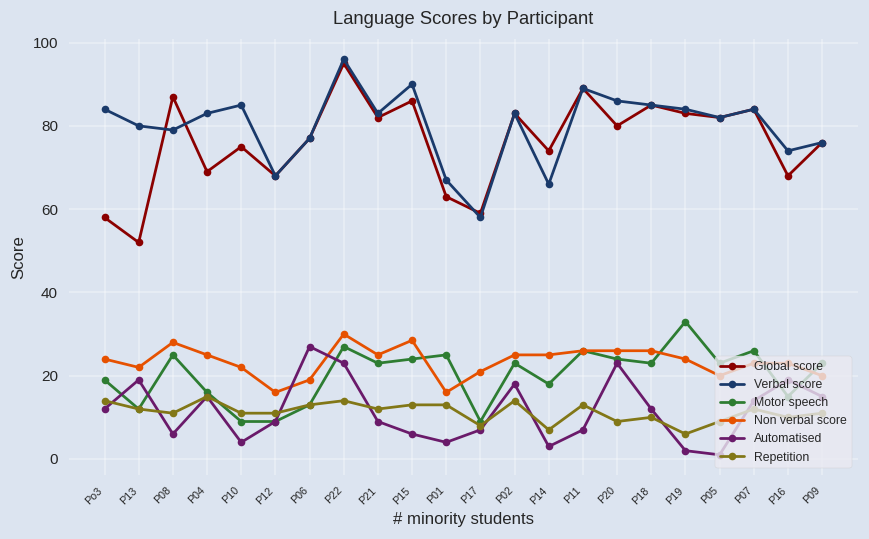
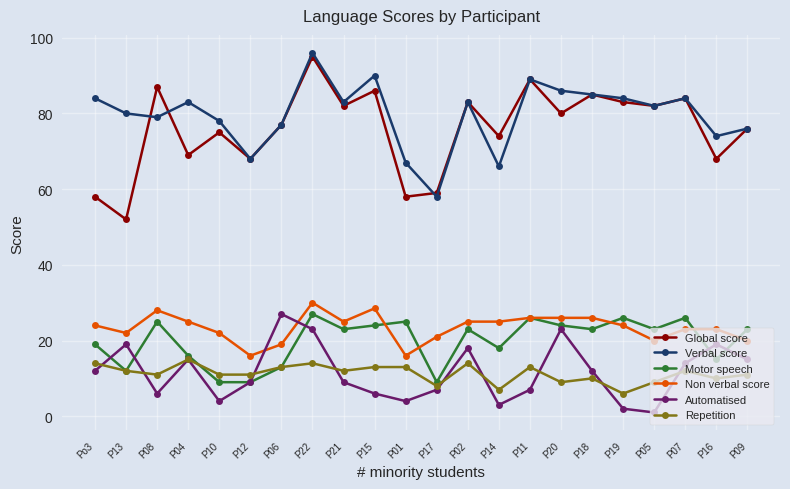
Verbal score, P10: 85 -> 78
Global score, P01: 63 -> 58
Motor speech, P19: 33 -> 26
